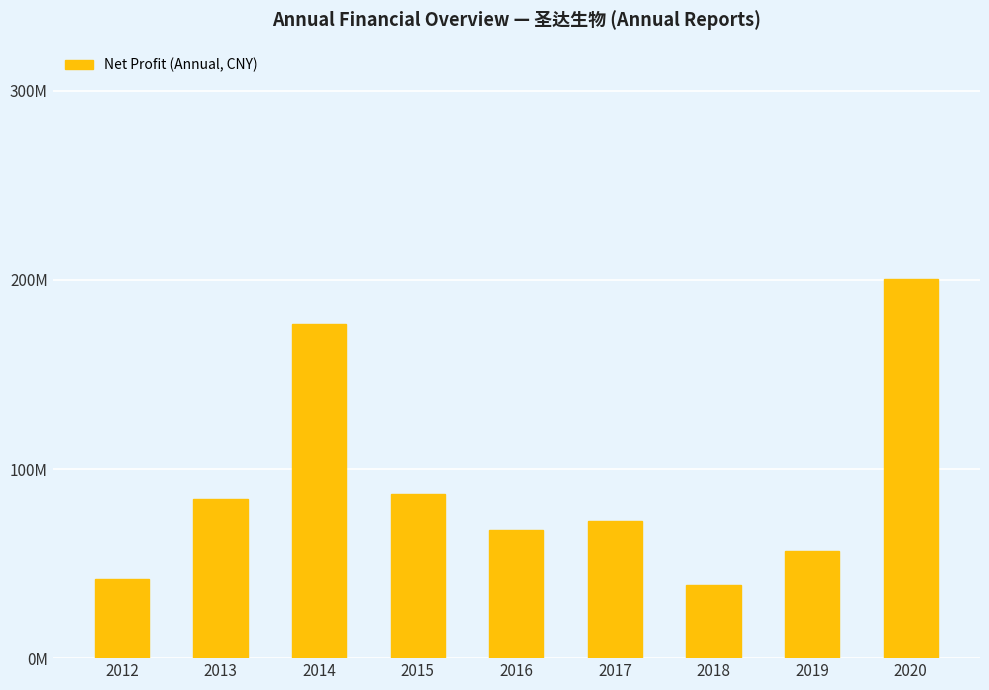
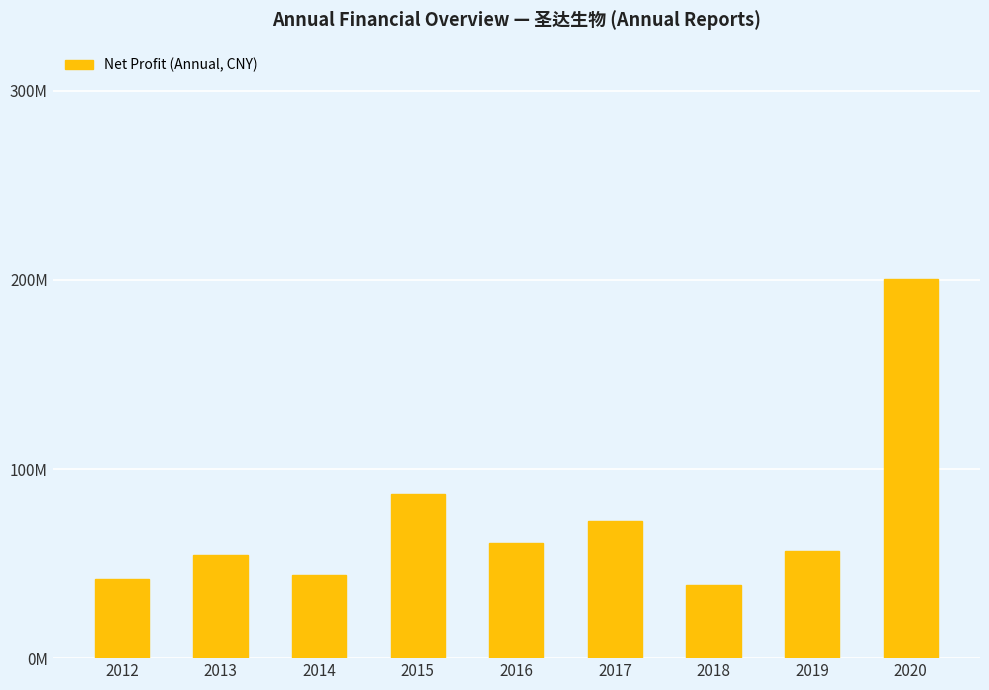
2013: 84000000 -> 55000000
2014: 177000000 -> 44000000
2016: 68000000 -> 61000000
